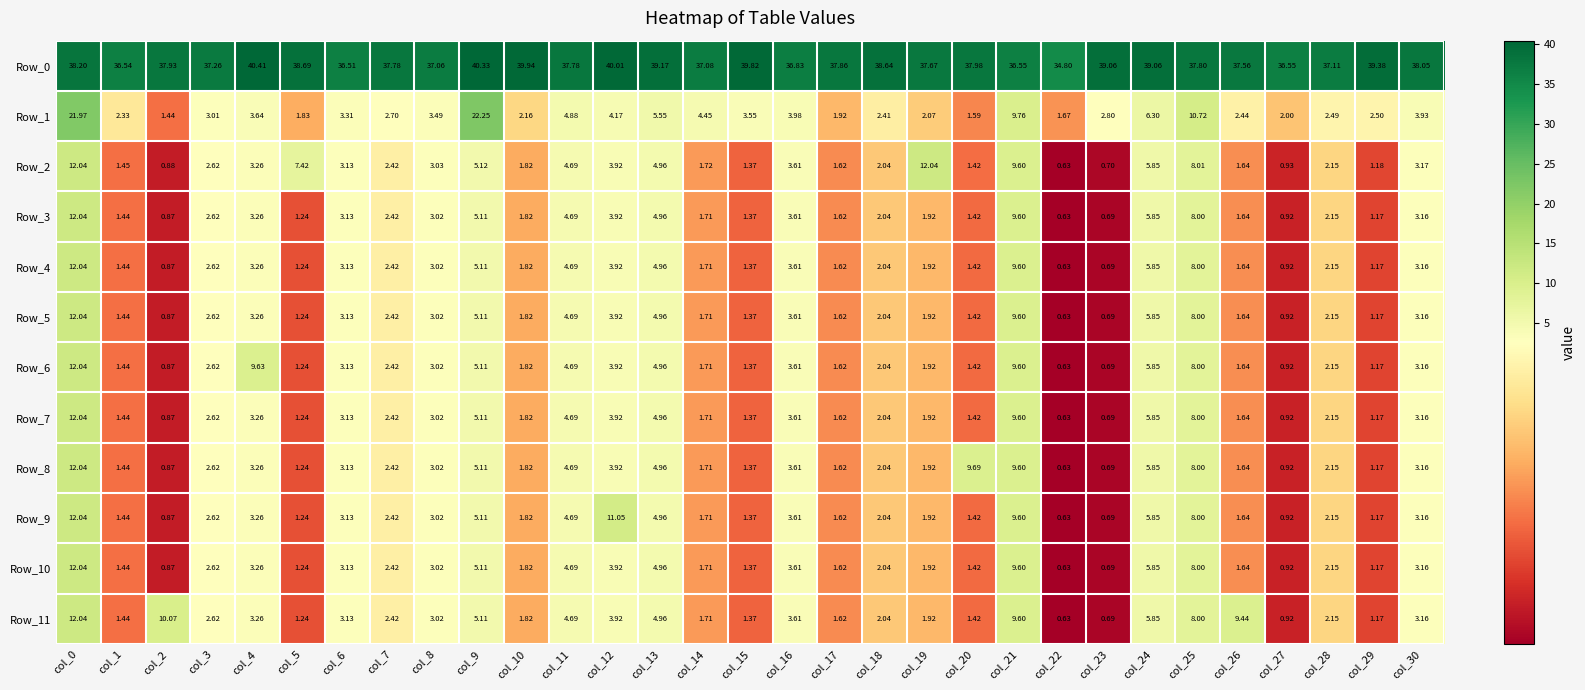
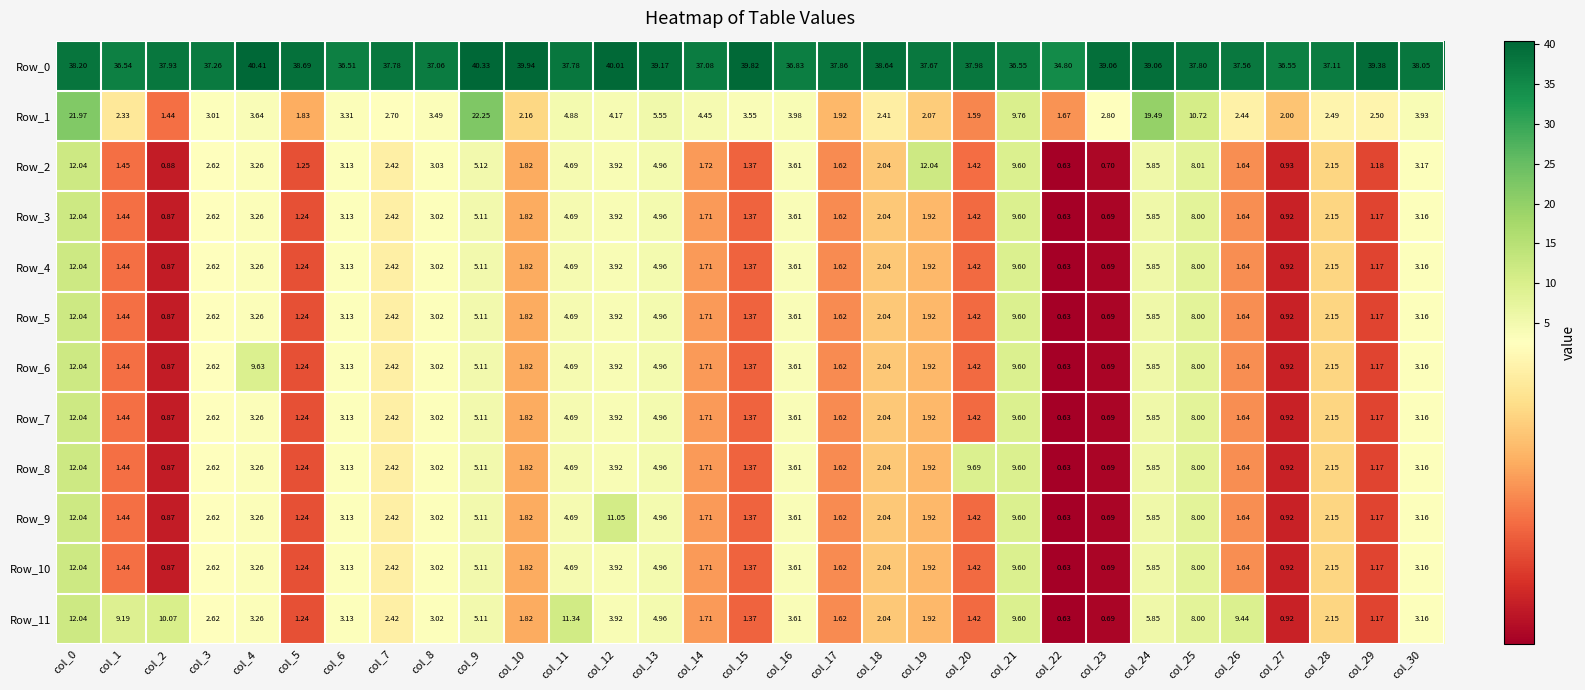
Row_1, col_24: 6.30 -> 19.49
Row_2, col_5: 7.42 -> 1.25
Row_11, col_1: 1.44 -> 9.19
Row_11, col_11: 4.69 -> 11.34
